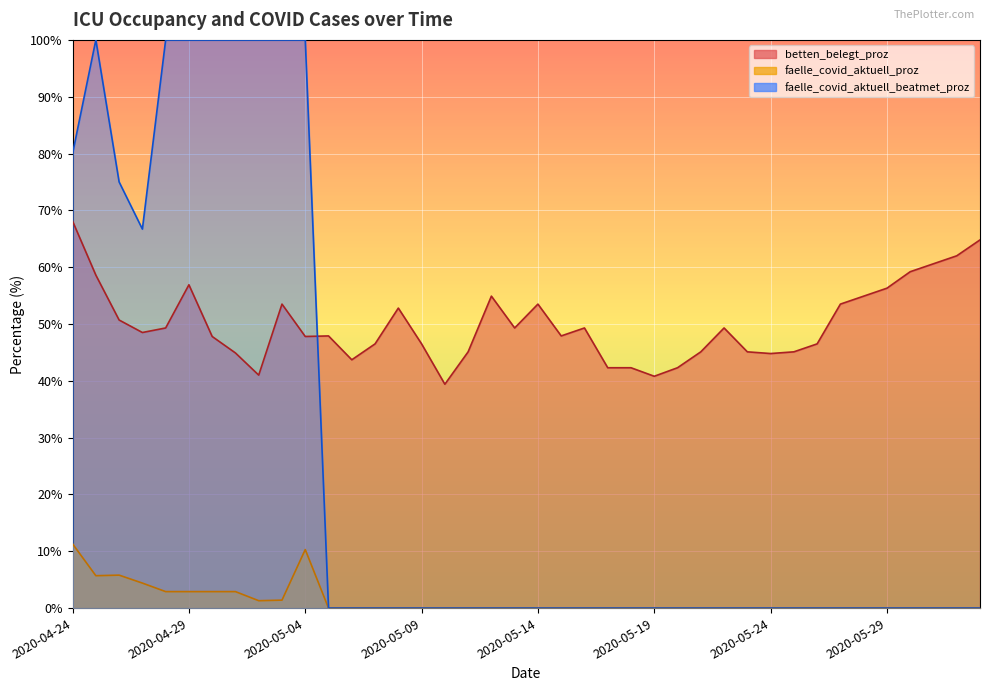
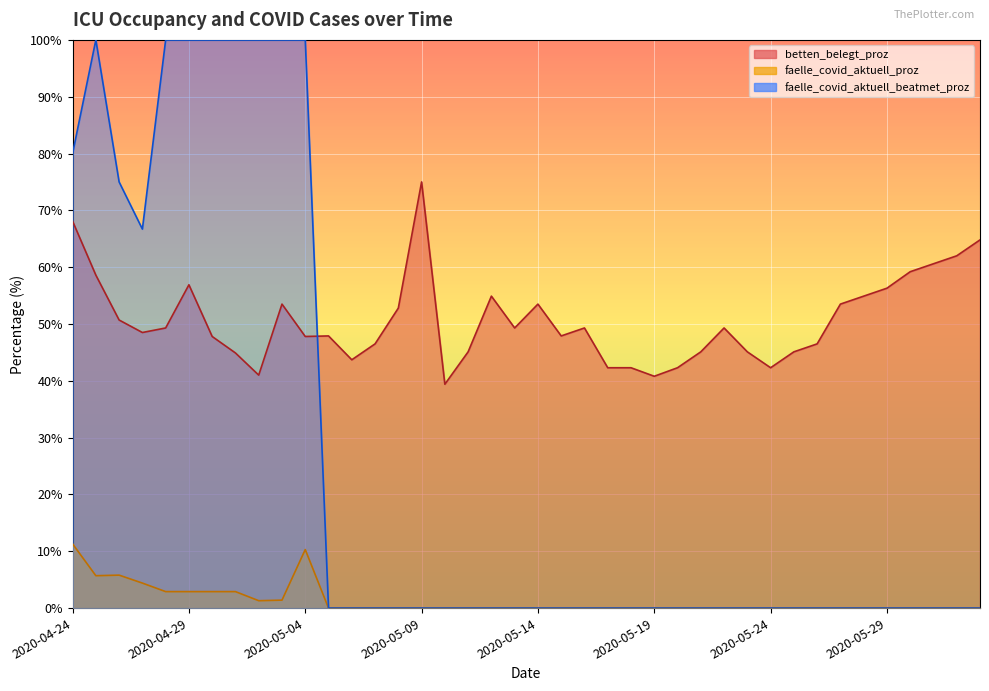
betten_belegt_proz, 2020-05-09: 47% -> 75%
betten_belegt_proz, 2020-05-24: 45% -> 42%
